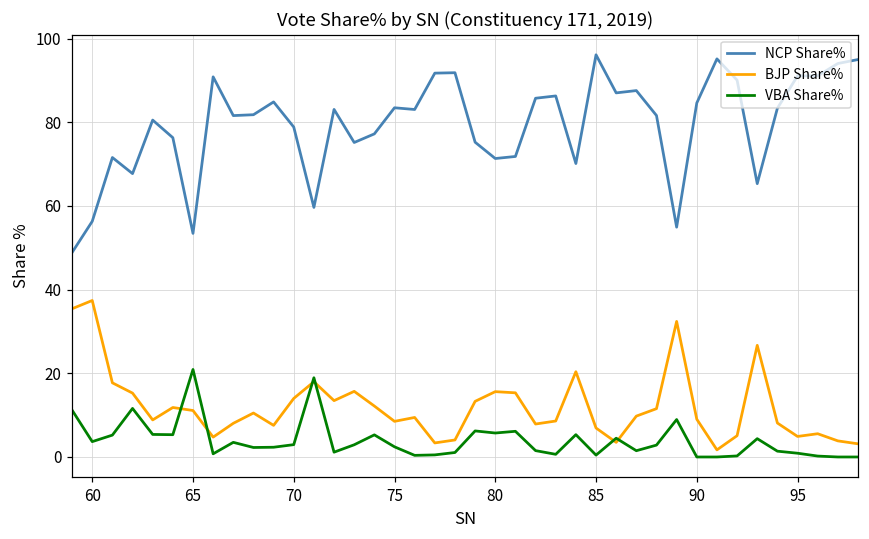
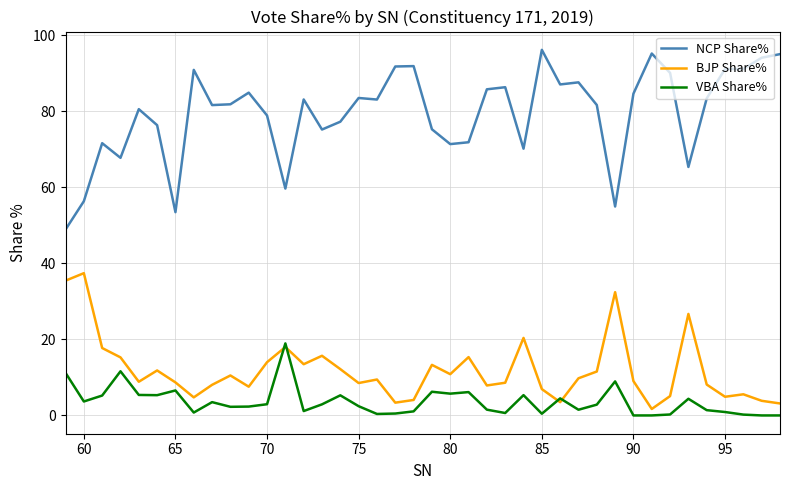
BJP Share%, 65: 11 -> 9
VBA Share%, 65: 21 -> 7
BJP Share%, 80: 16 -> 11
